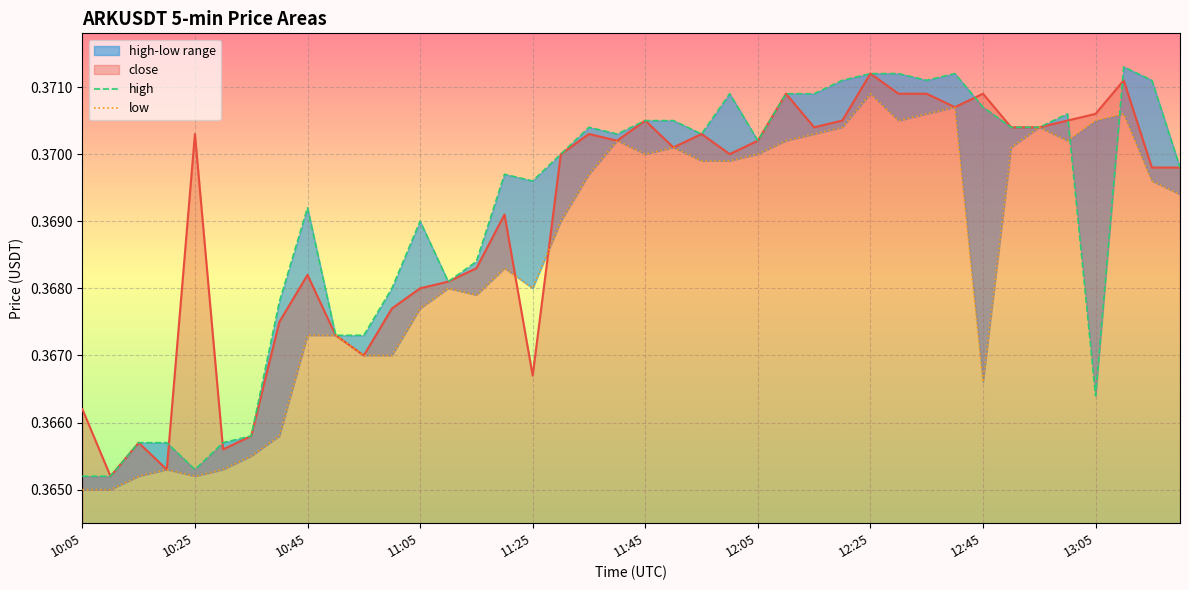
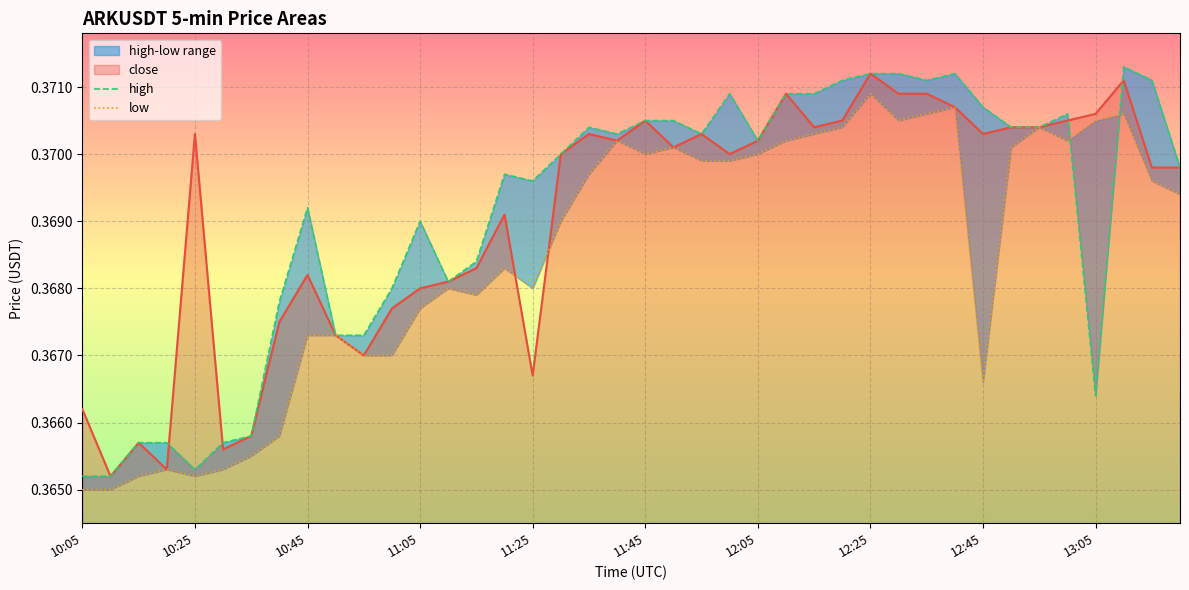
close, 12:45: 0.3709 -> 0.3703
